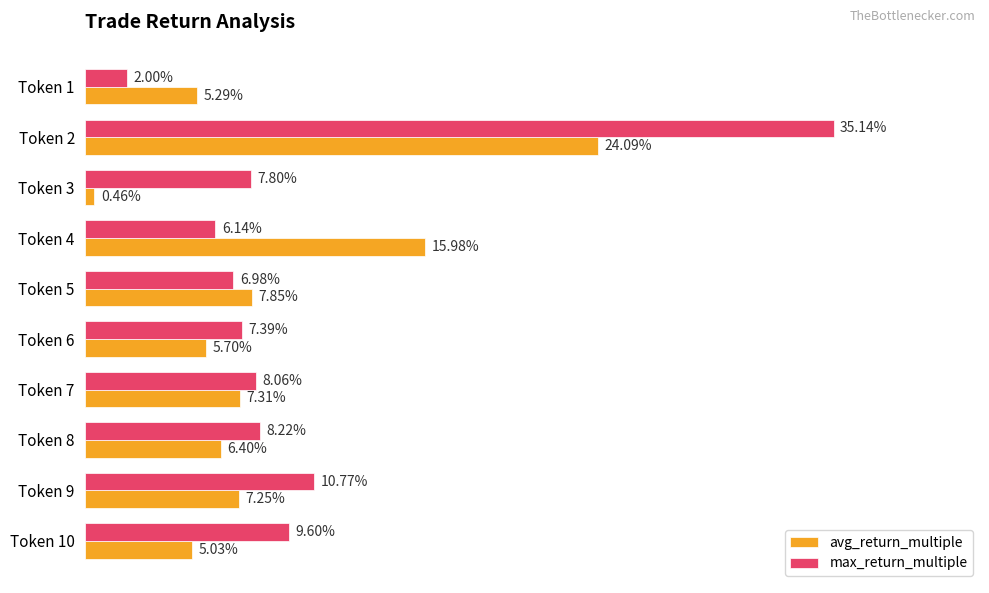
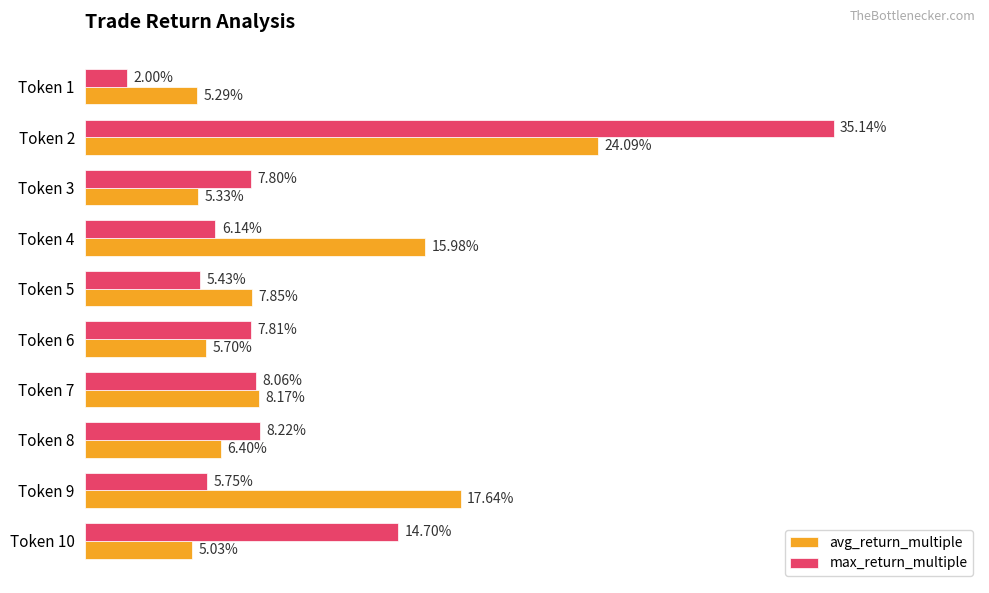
avg_return_multiple, Token 3: 0.46% -> 5.33%
max_return_multiple, Token 5: 6.98% -> 5.43%
max_return_multiple, Token 6: 7.39% -> 7.81%
avg_return_multiple, Token 7: 7.31% -> 8.17%
max_return_multiple, Token 9: 10.77% -> 5.75%
avg_return_multiple, Token 9: 7.25% -> 17.64%
max_return_multiple, Token 10: 9.60% -> 14.70%
